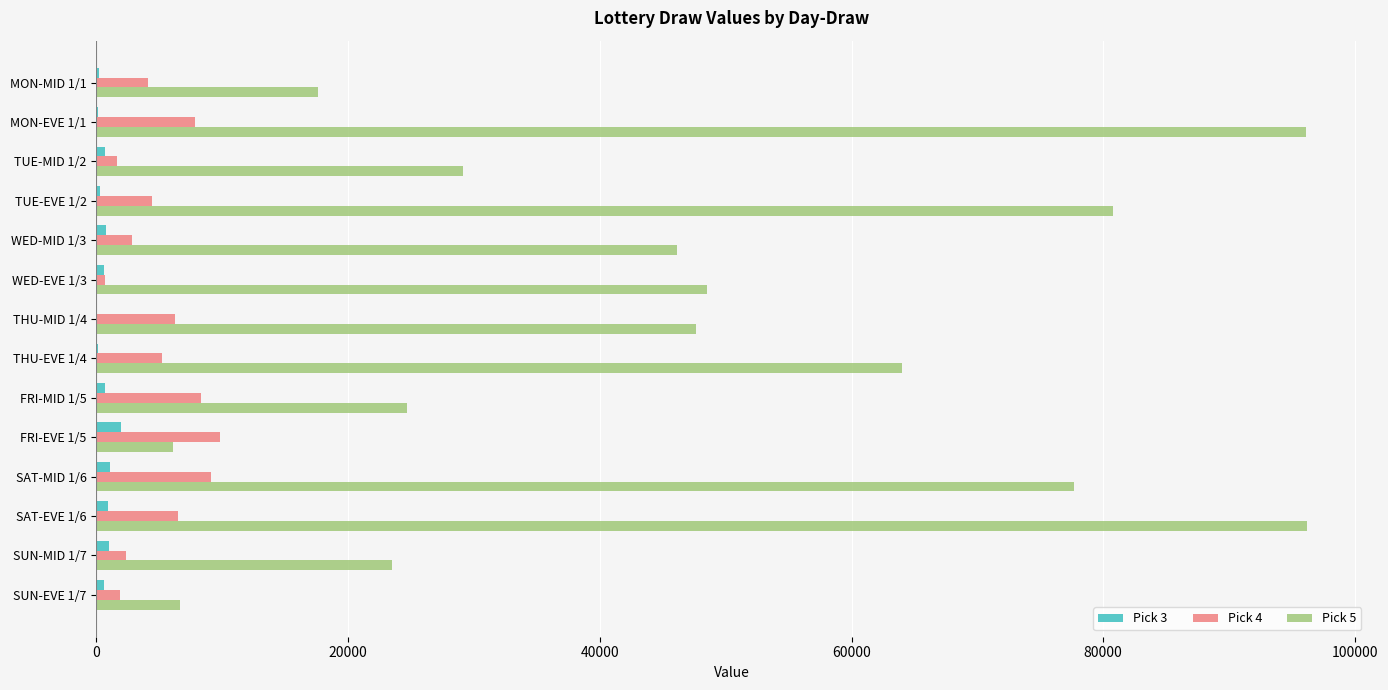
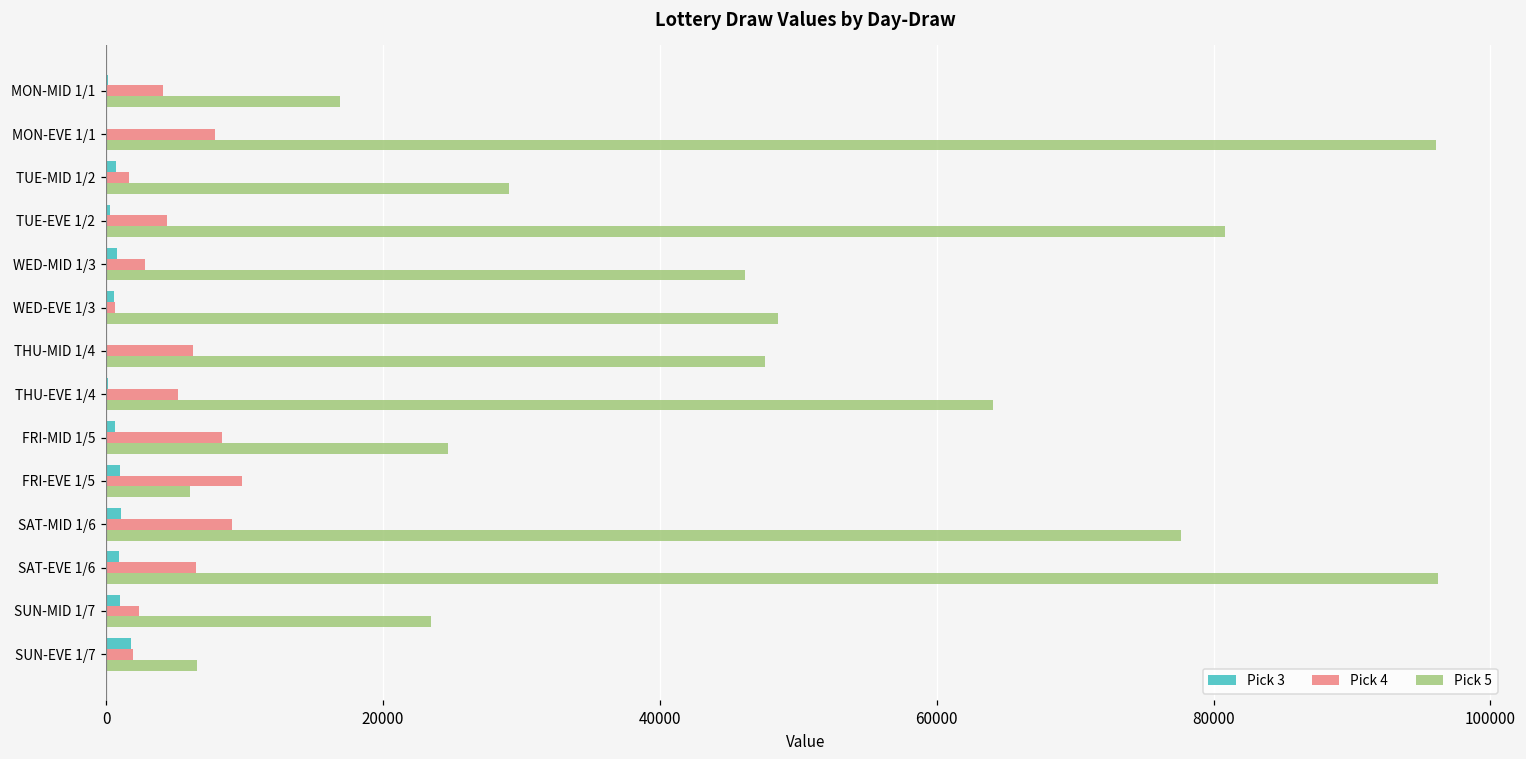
Pick 5, MON-MID 1/1: 17600 -> 16900
Pick 3, FRI-EVE 1/5: 2000 -> 1000
Pick 3, SUN-EVE 1/7: 600 -> 1800
